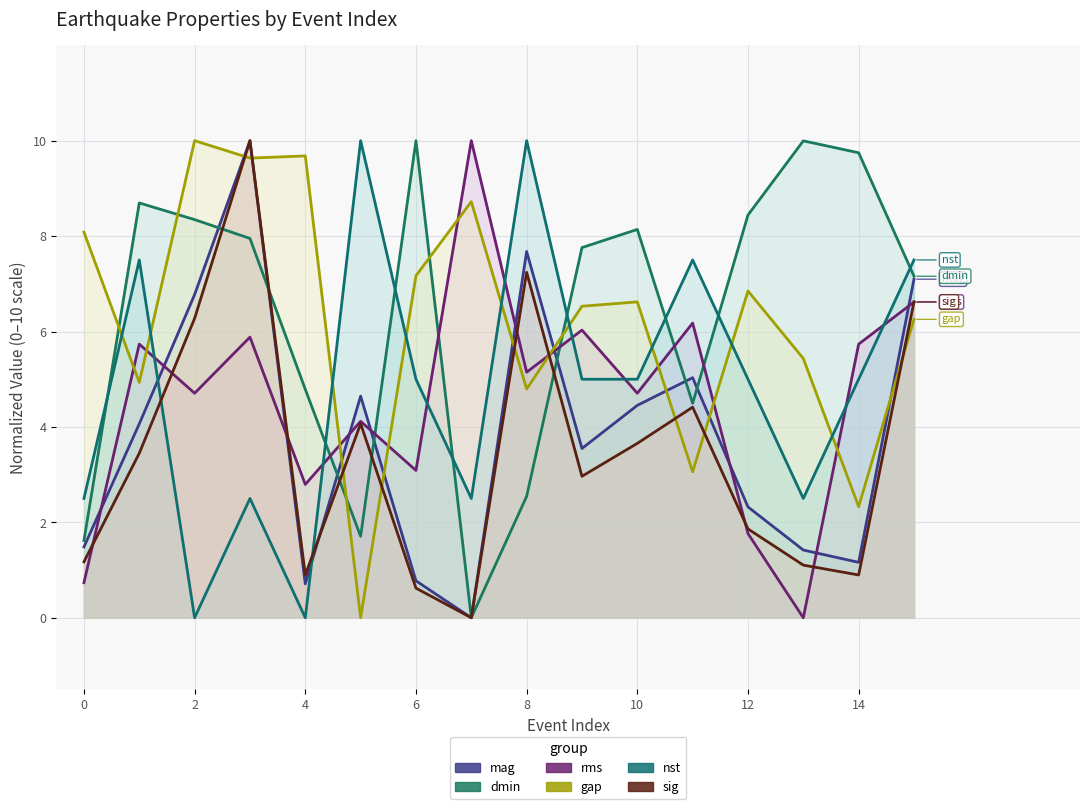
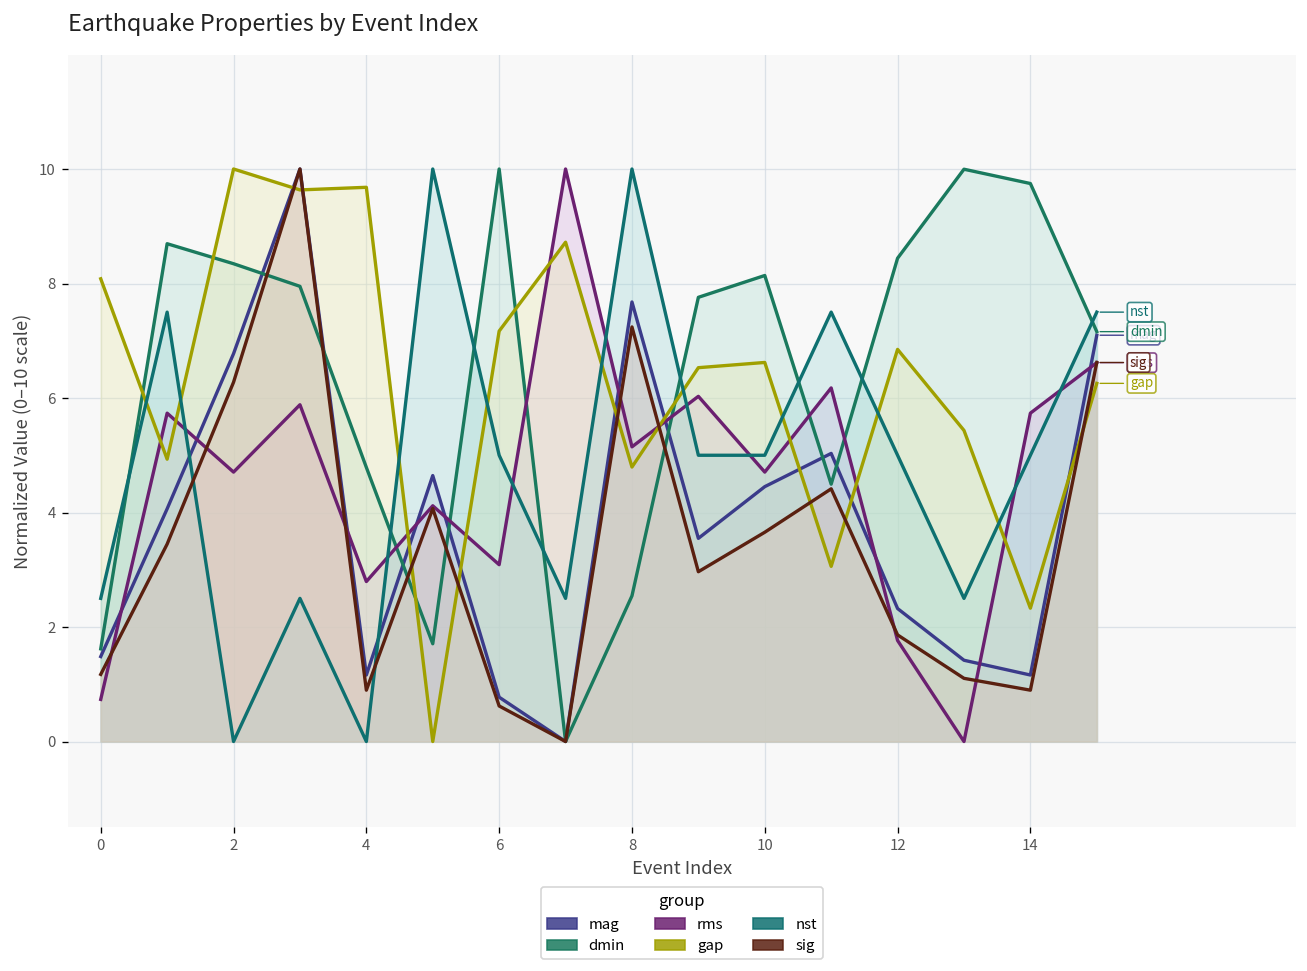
mag, 4: 0.7 -> 1.2
